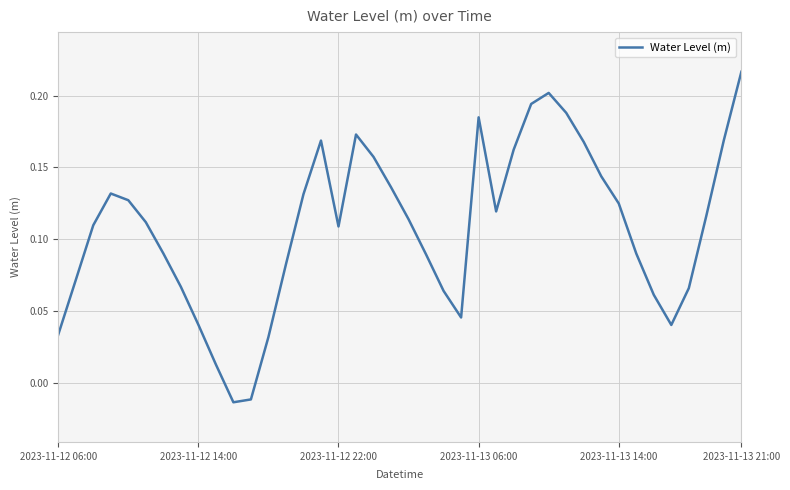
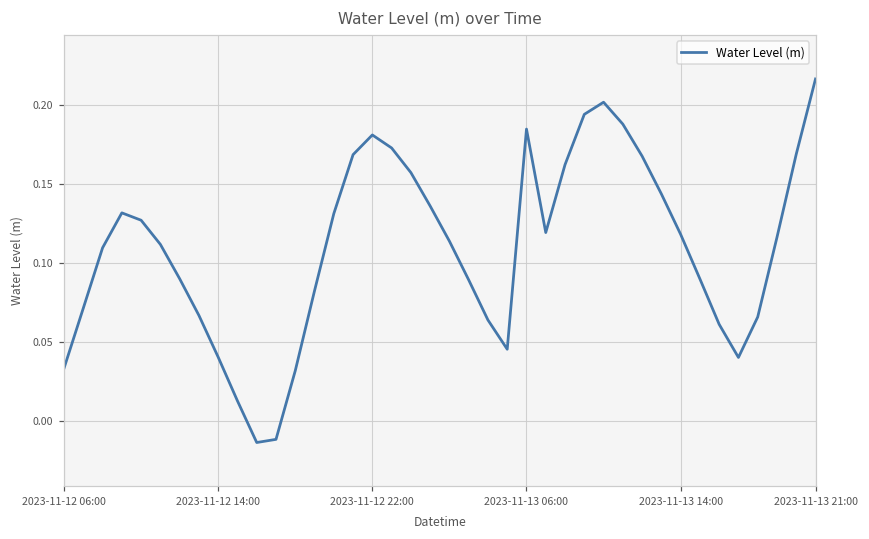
2023-11-12 22:00: 0.109 -> 0.181
2023-11-13 14:00: 0.125 -> 0.118
